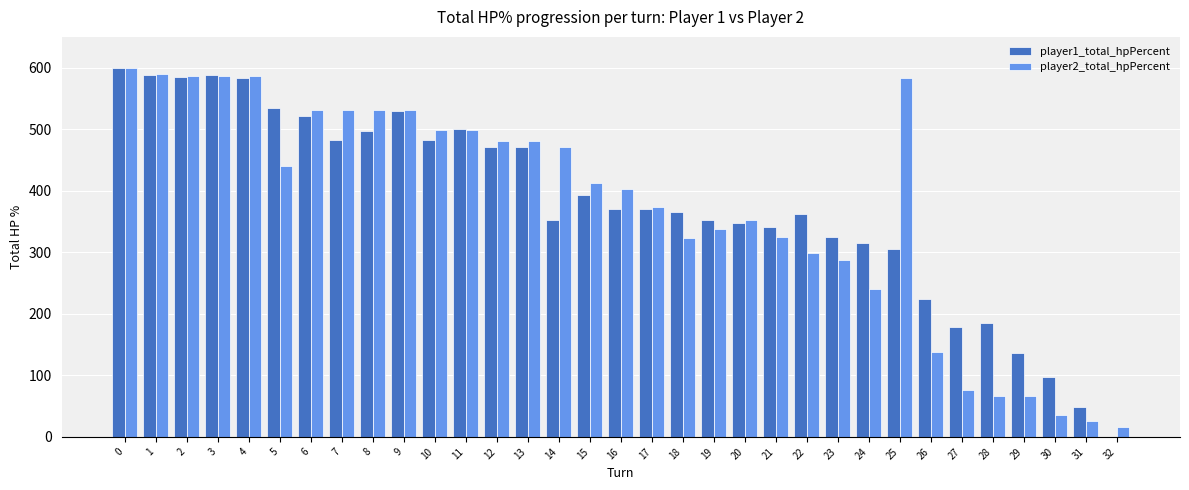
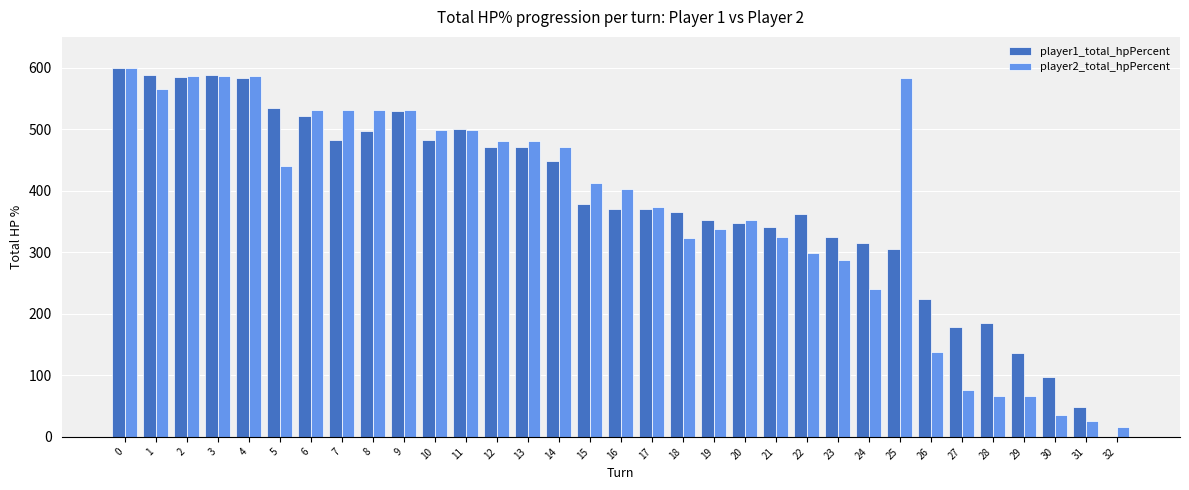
player2_total_hpPercent, 1: 590 -> 570
player1_total_hpPercent, 14: 350 -> 450
player1_total_hpPercent, 15: 390 -> 380
